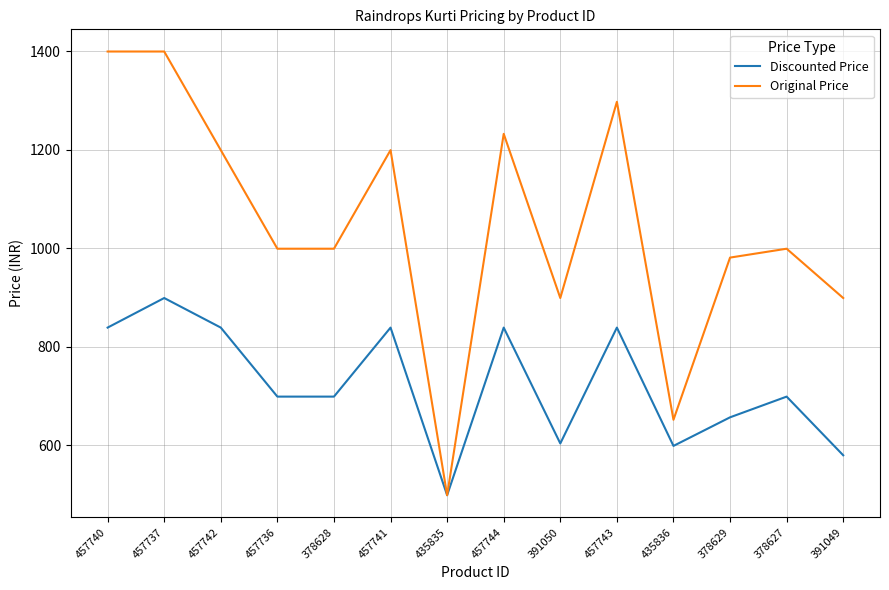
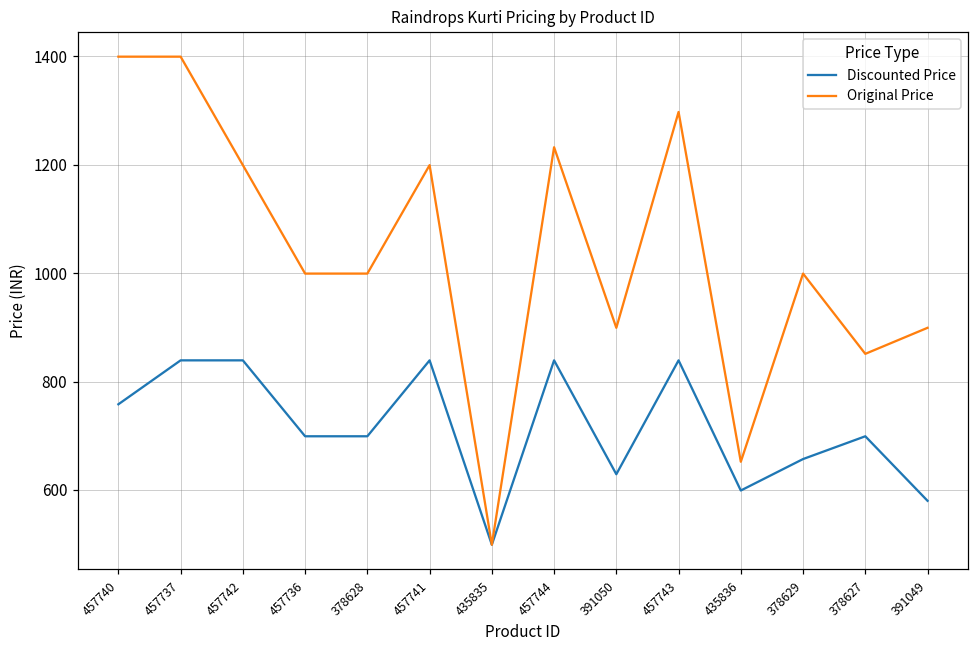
Discounted Price, 457740: 840 -> 760
Discounted Price, 457737: 900 -> 840
Discounted Price, 391050: 600 -> 630
Original Price, 378629: 980 -> 1000
Original Price, 378627: 1000 -> 850
